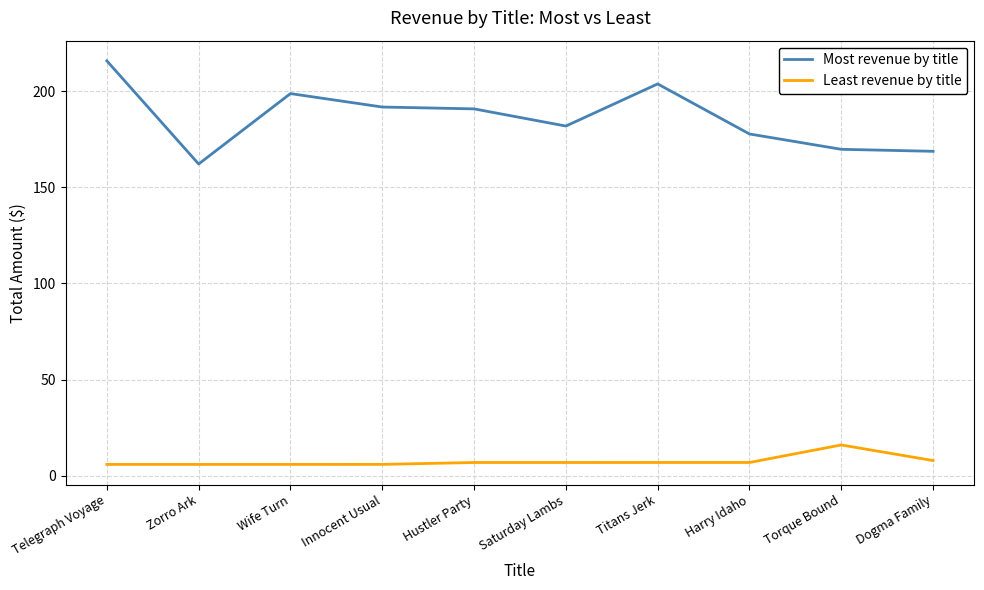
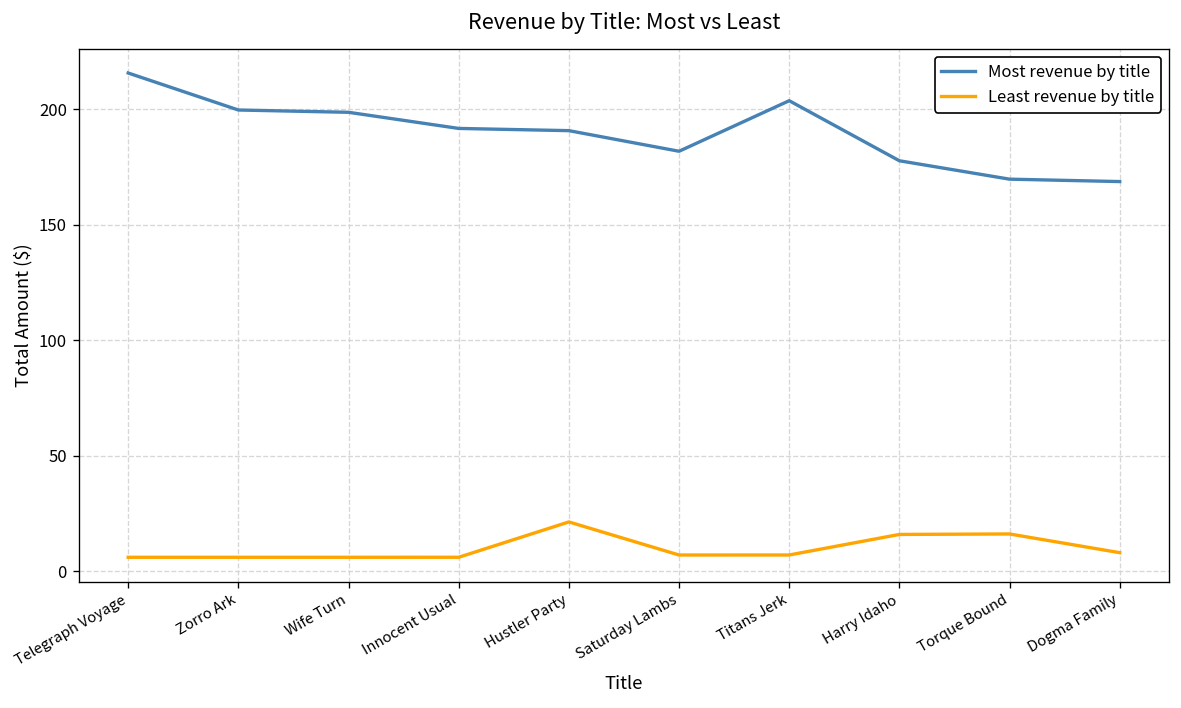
Most revenue by title, Zorro Ark: 162 -> 200
Least revenue by title, Hustler Party: 7 -> 21
Least revenue by title, Harry Idaho: 7 -> 16
